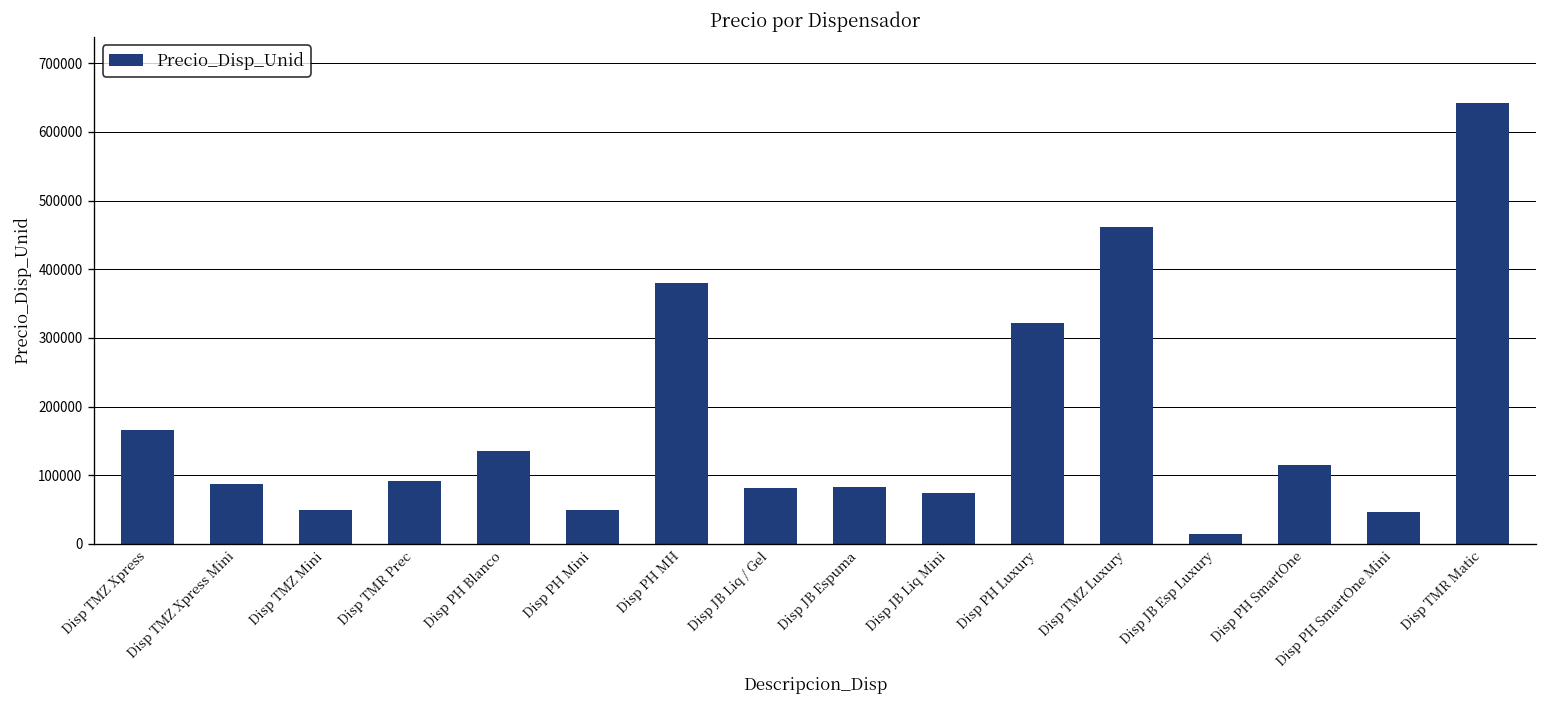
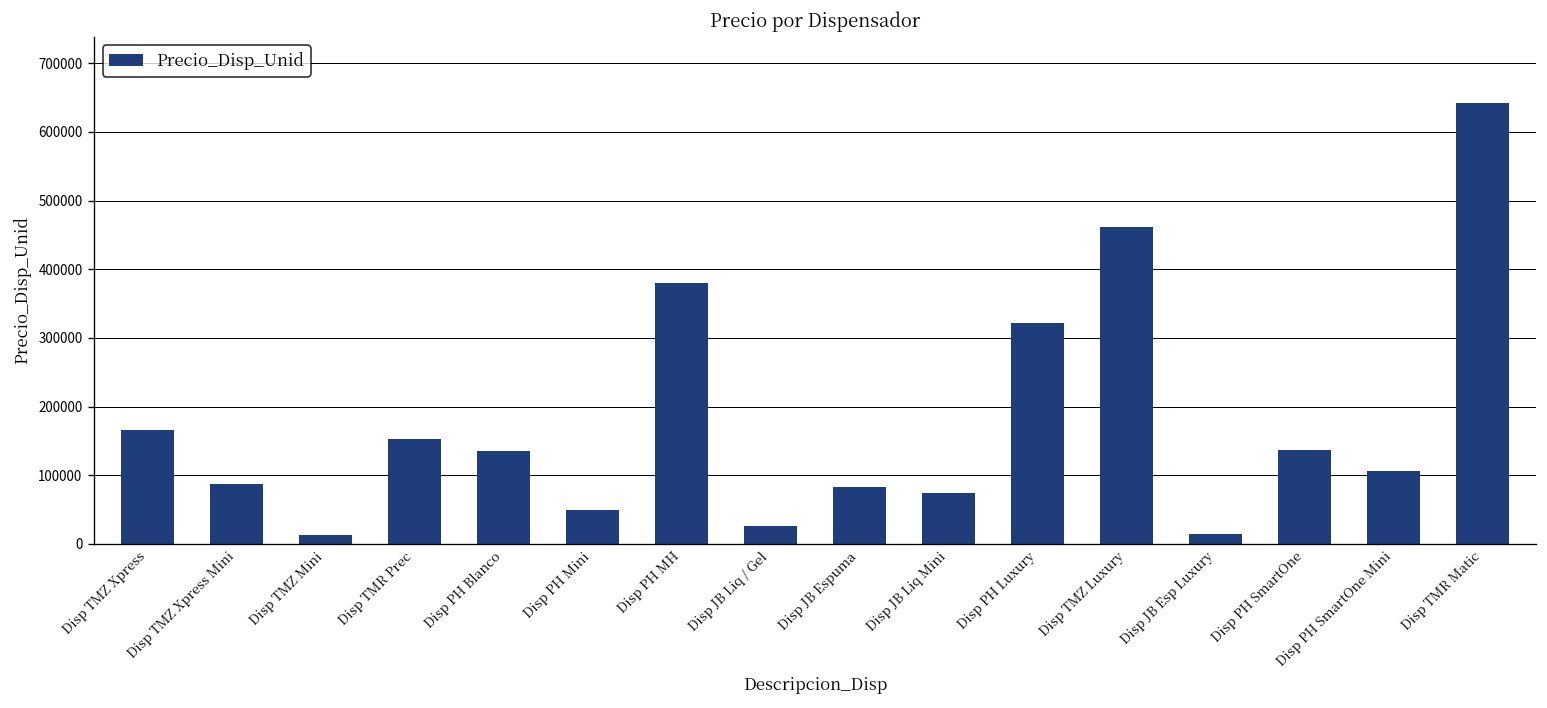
Disp TMZ Mini: 50000 -> 10000
Disp TMR Prec: 90000 -> 150000
Disp JB Liq / Gel: 80000 -> 30000
Disp PH SmartOne: 110000 -> 140000
Disp PH SmartOne Mini: 50000 -> 110000
